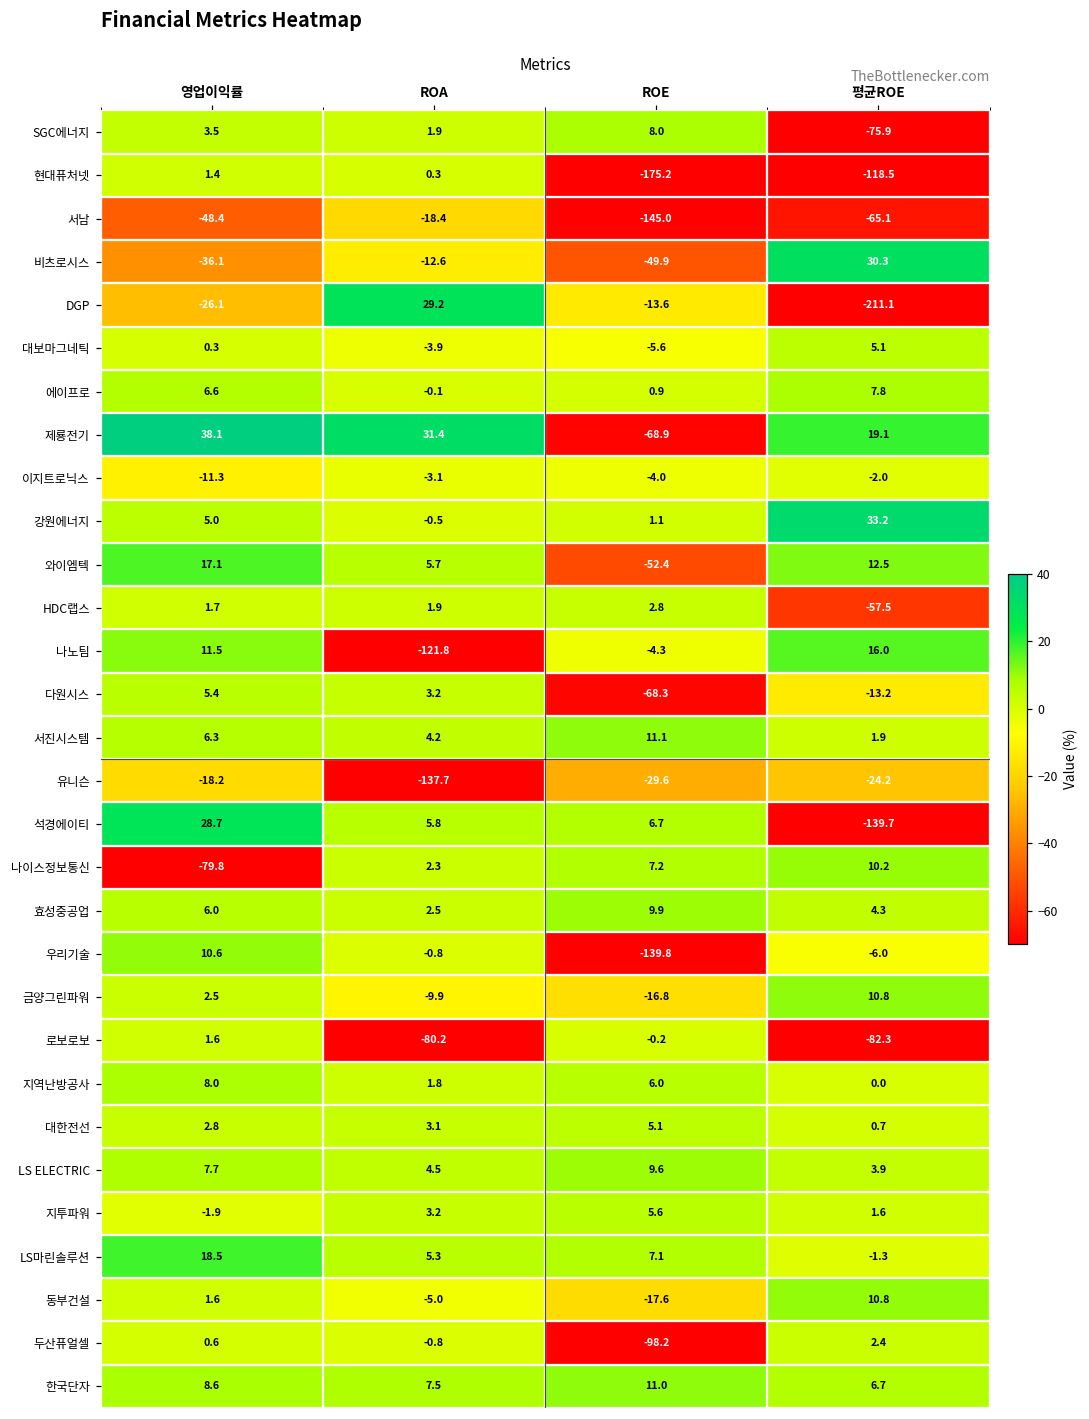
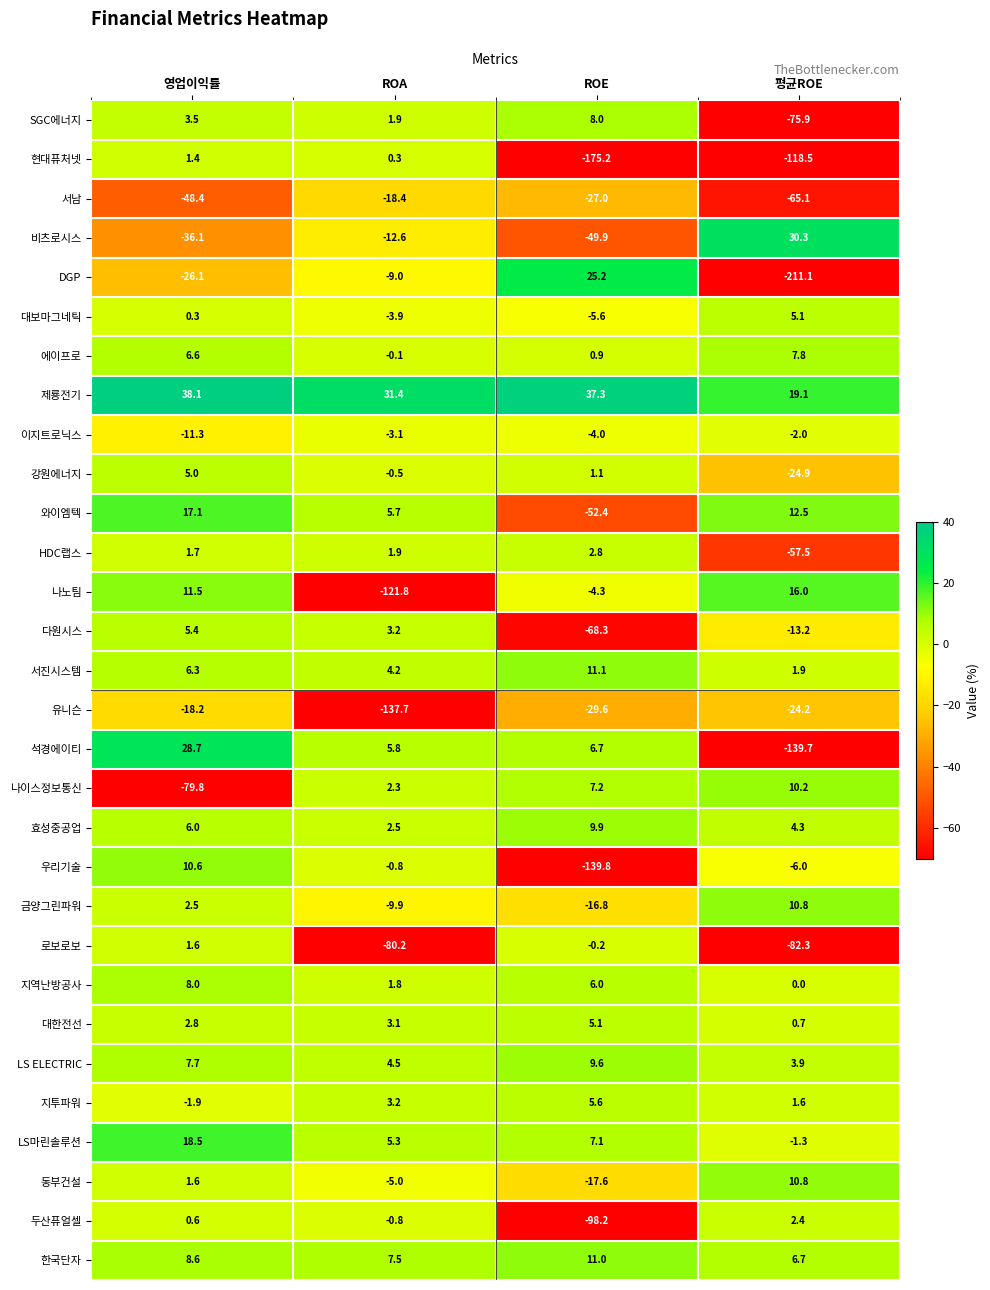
서남, ROE: -145.0 -> -27.0
DGP, ROA: 29.2 -> -9.0
DGP, ROE: -13.6 -> 25.2
제룡전기, ROE: -68.9 -> 37.3
강원에너지, 평균ROE: 33.2 -> -24.9
